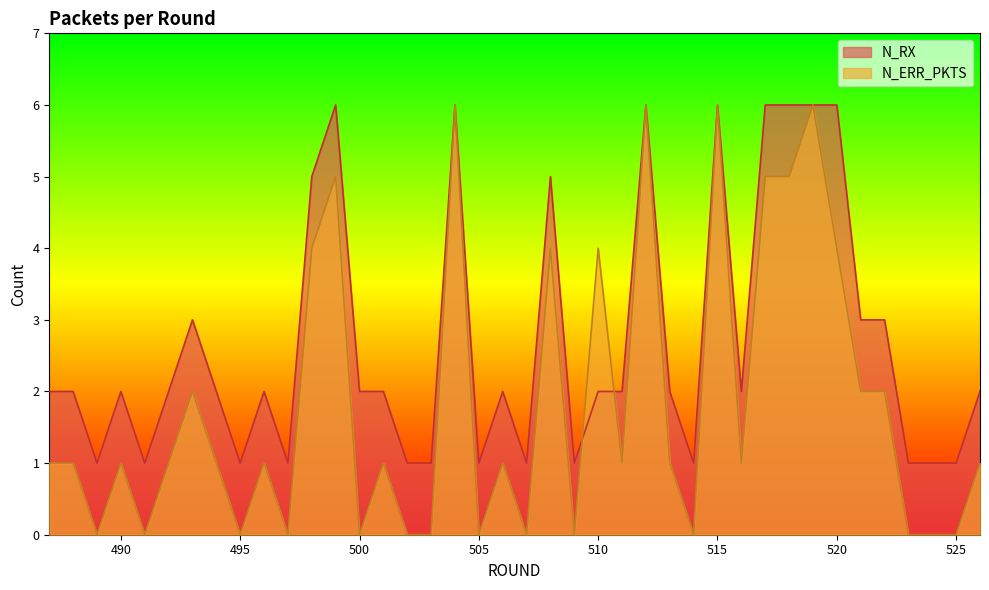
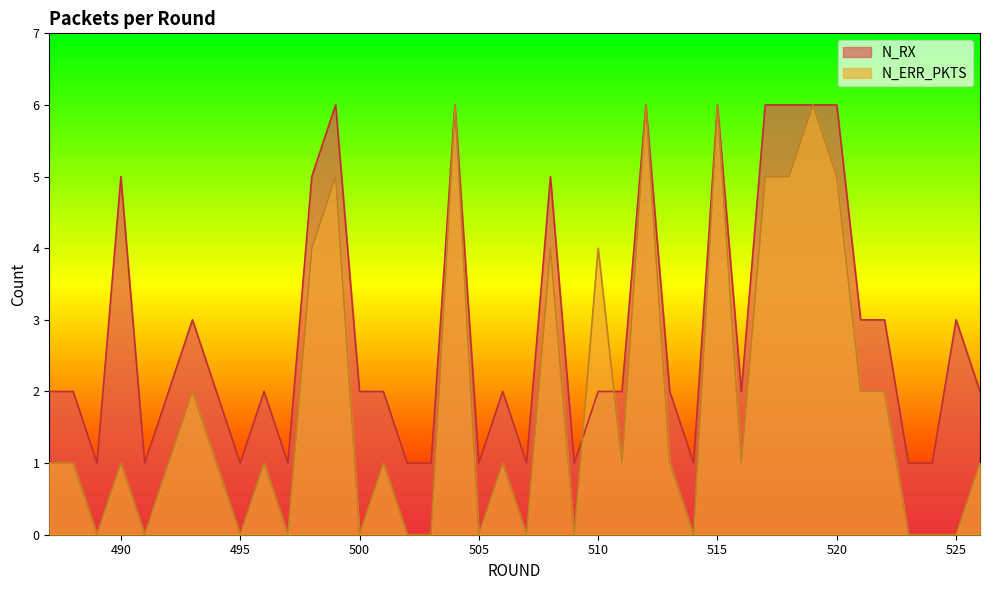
N_RX, 490: 2 -> 5
N_ERR_PKTS, 520: 4 -> 5
N_RX, 525: 1 -> 3
